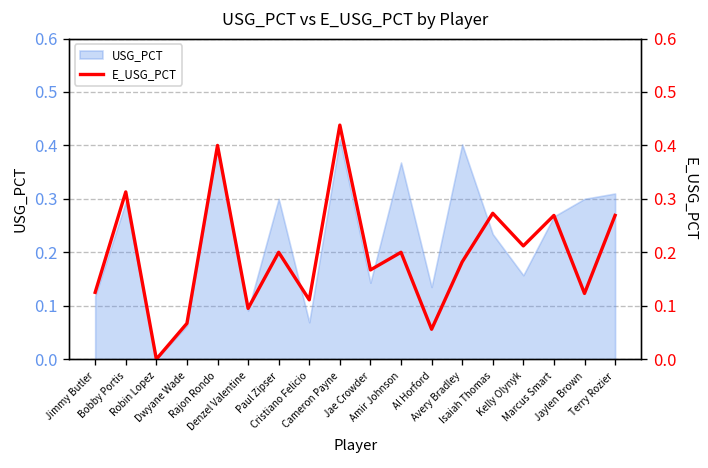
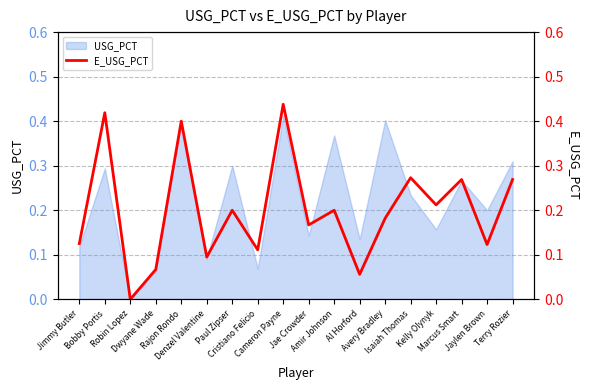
USG_PCT, Jaylen Brown: 0.3 -> 0.2
E_USG_PCT, Bobby Portis: 0.31 -> 0.42
